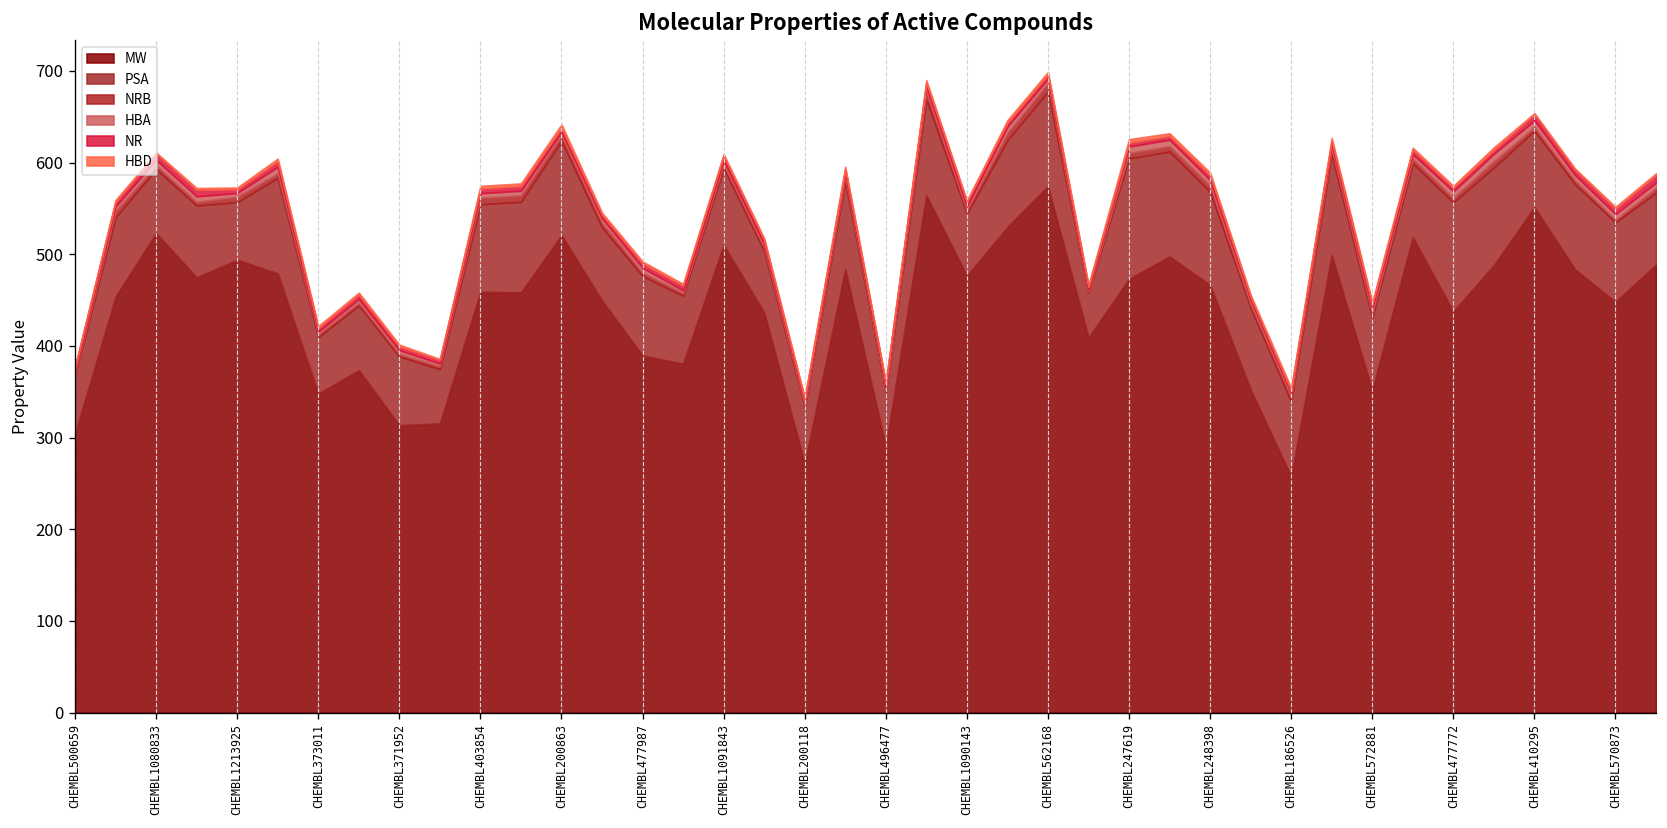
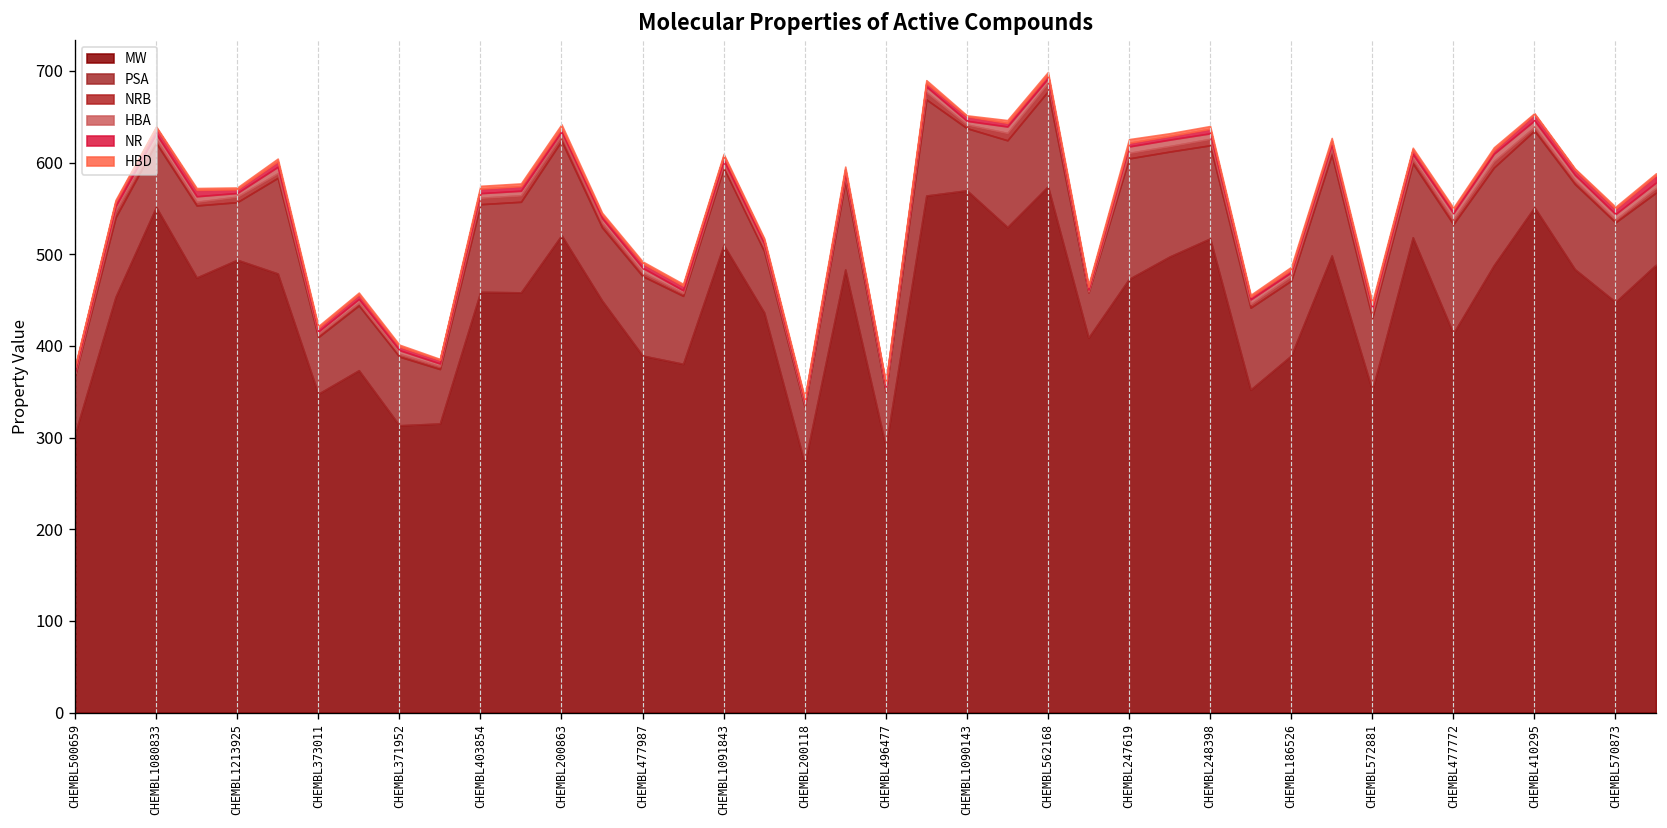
MW, CHEMBL1080833: 520 -> 550
MW, CHEMBL1090143: 480 -> 570
MW, CHEMBL248398: 470 -> 520
MW, CHEMBL186526: 260 -> 390
MW, CHEMBL477772: 440 -> 410
